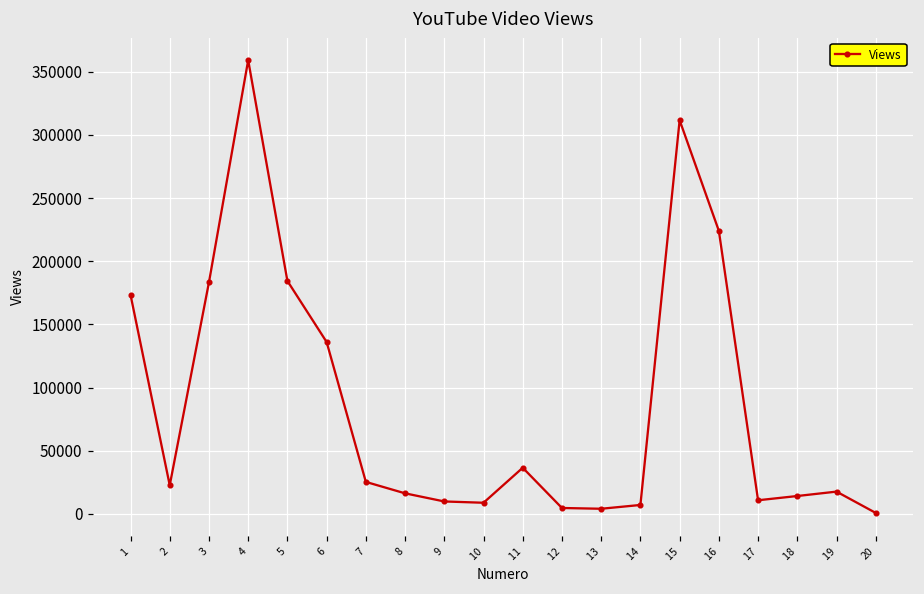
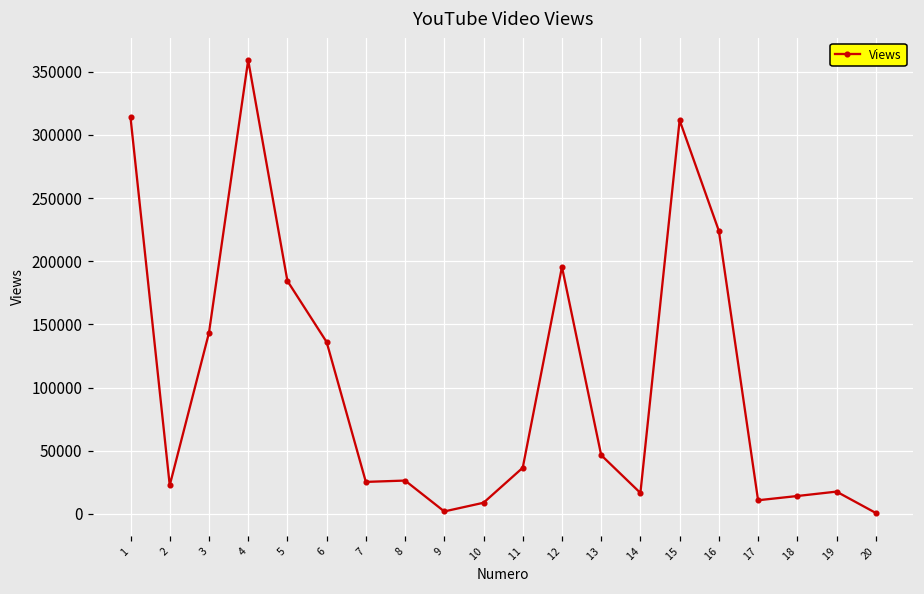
1: 173000 -> 314000
3: 183000 -> 143000
8: 16000 -> 26000
9: 10000 -> 2000
12: 5000 -> 196000
13: 4000 -> 46000
14: 7000 -> 17000
